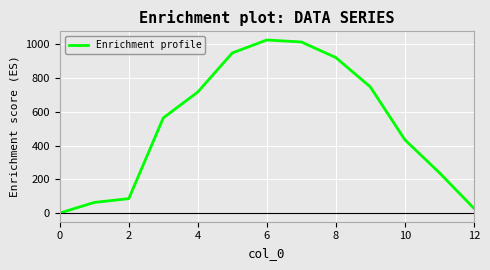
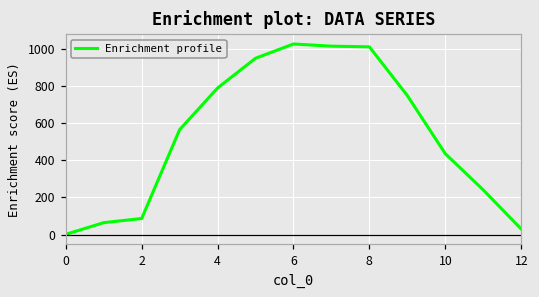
4: 720 -> 790
8: 920 -> 1010
